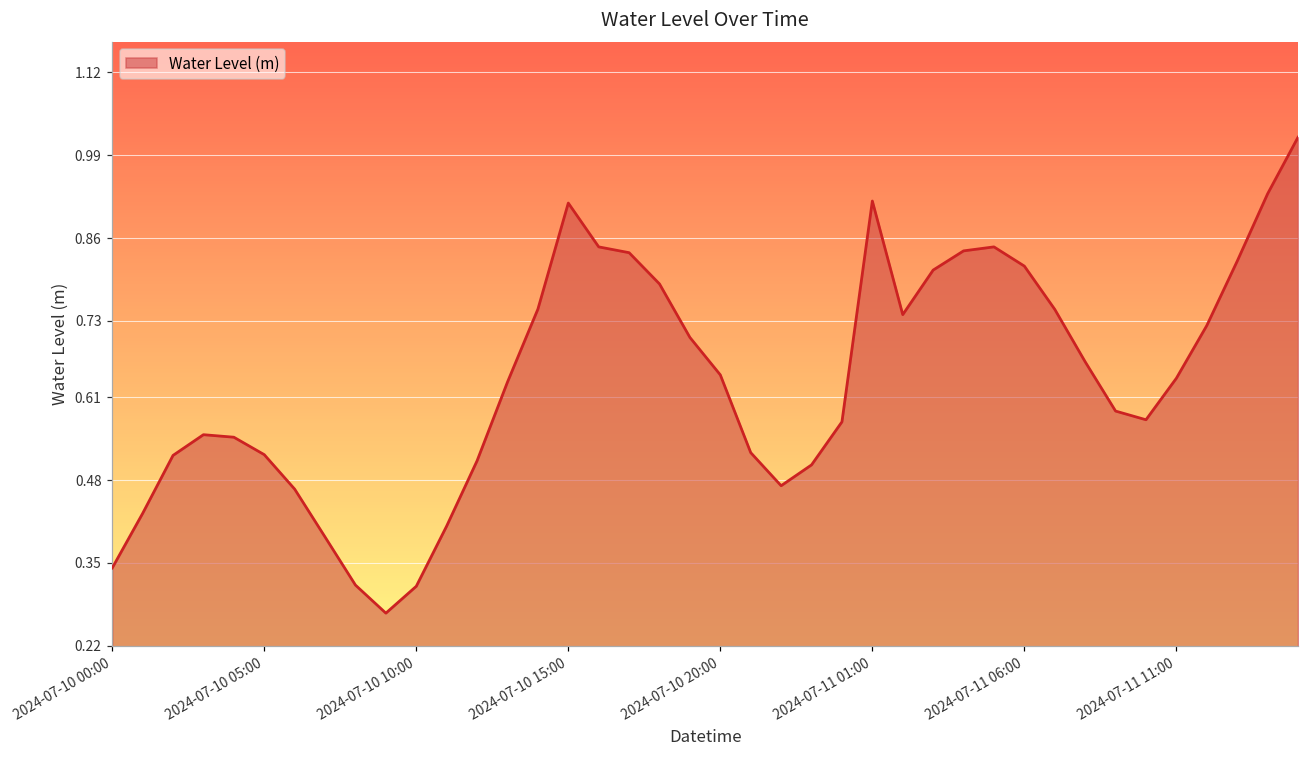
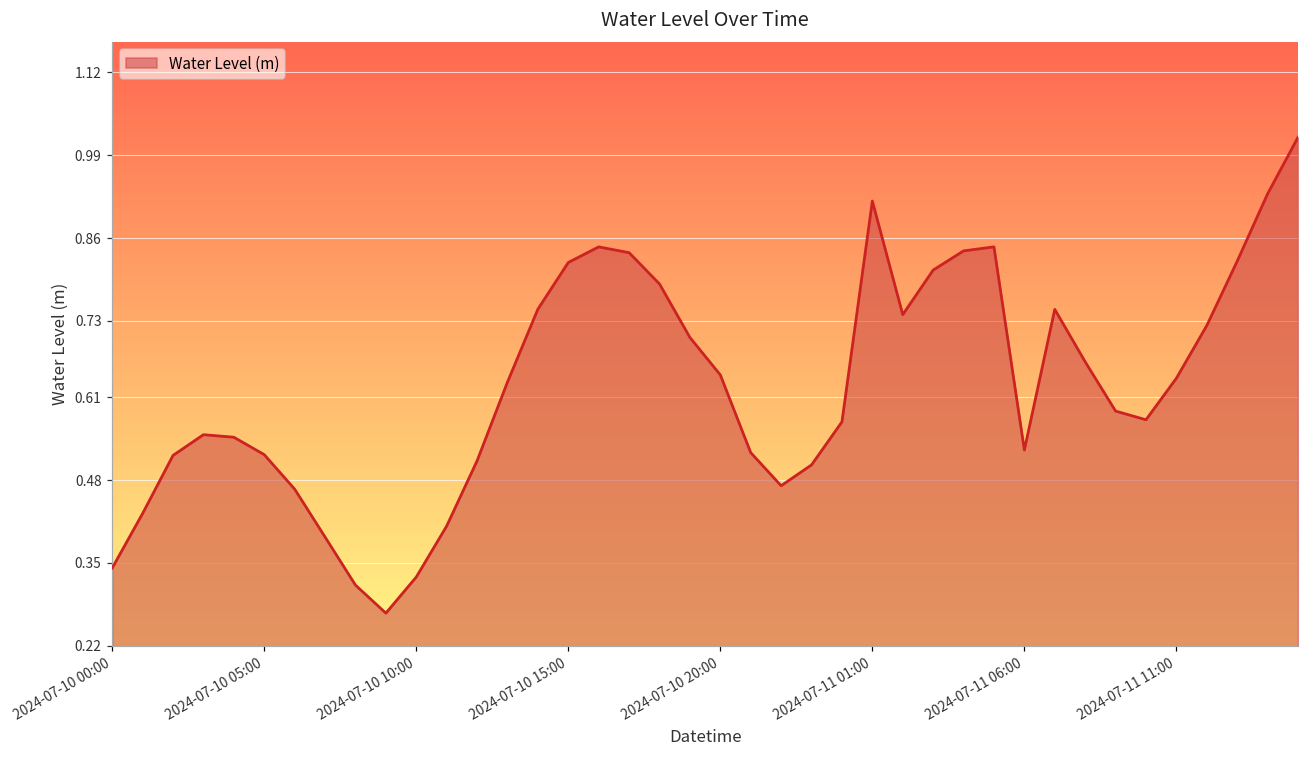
2024-07-10 10:00: 0.31 -> 0.33
2024-07-10 15:00: 0.91 -> 0.82
2024-07-11 06:00: 0.82 -> 0.53
